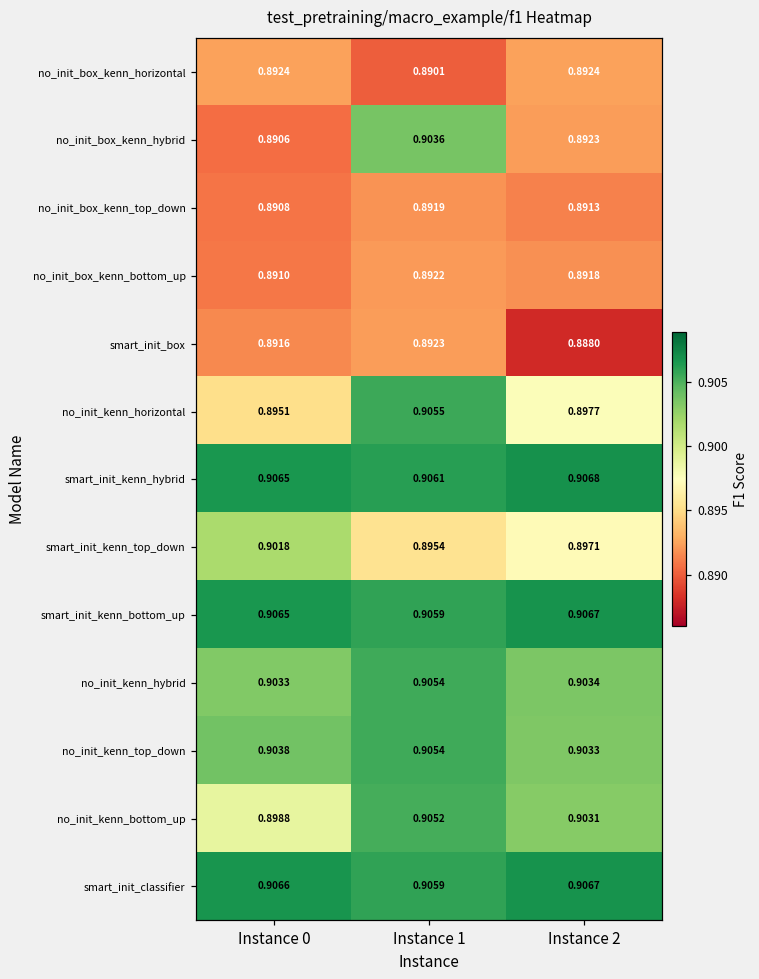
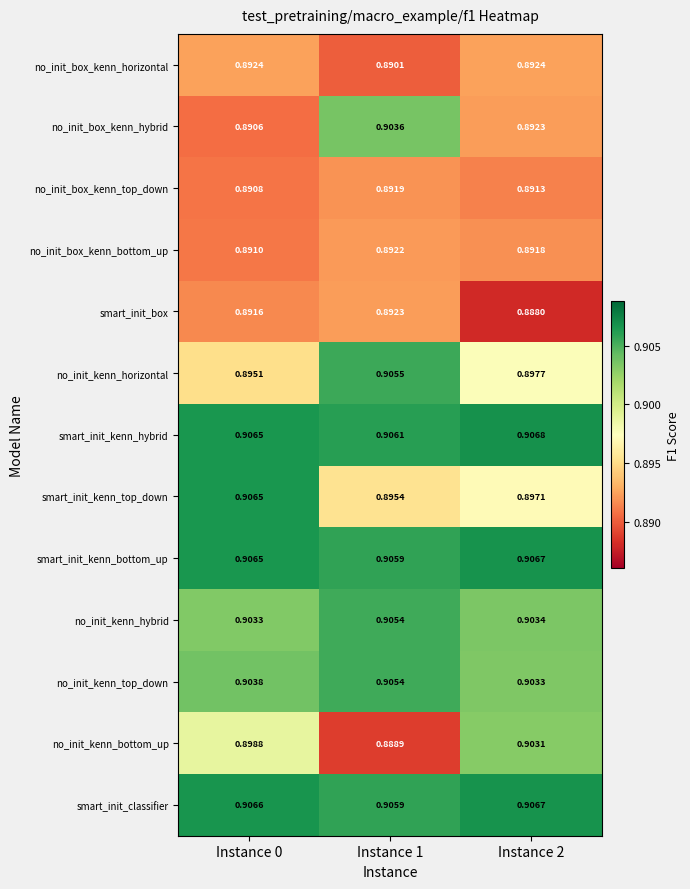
smart_init_kenn_top_down, Instance 0: 0.9018 -> 0.9065
no_init_kenn_bottom_up, Instance 1: 0.9052 -> 0.8889
